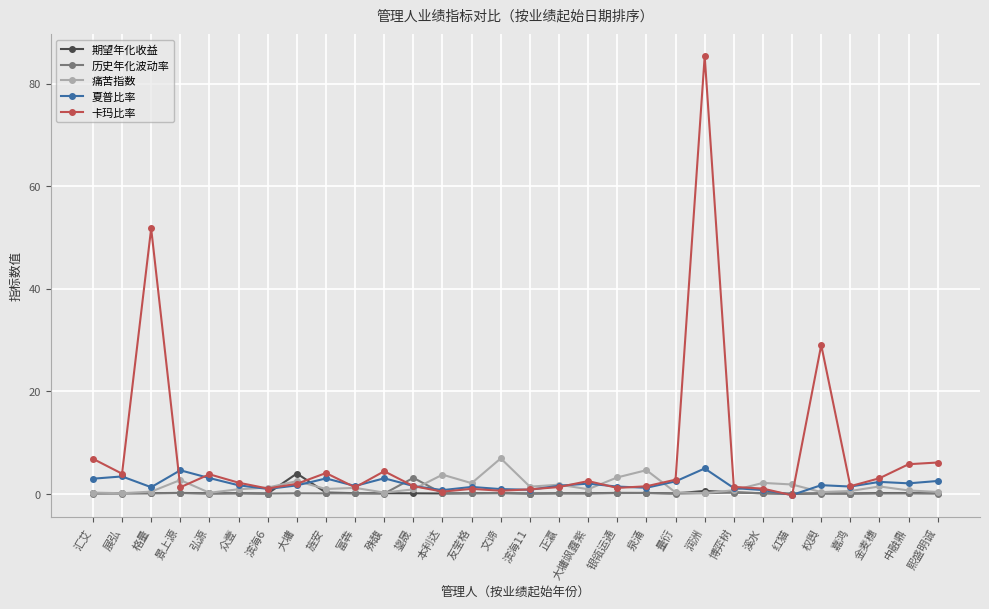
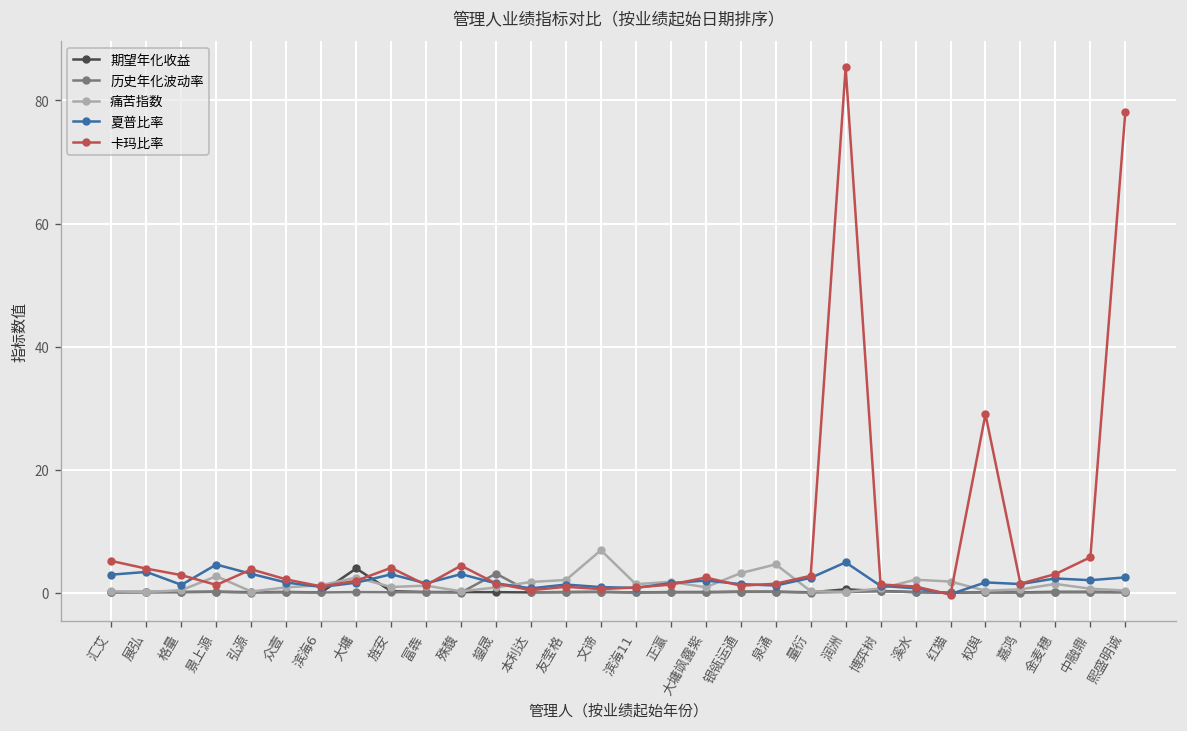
卡玛比率, 汇艾: 7 -> 5
卡玛比率, 格量: 52 -> 3
痛苦指数, 本利达: 4 -> 2
卡玛比率, 熙盛明诚: 6 -> 78
